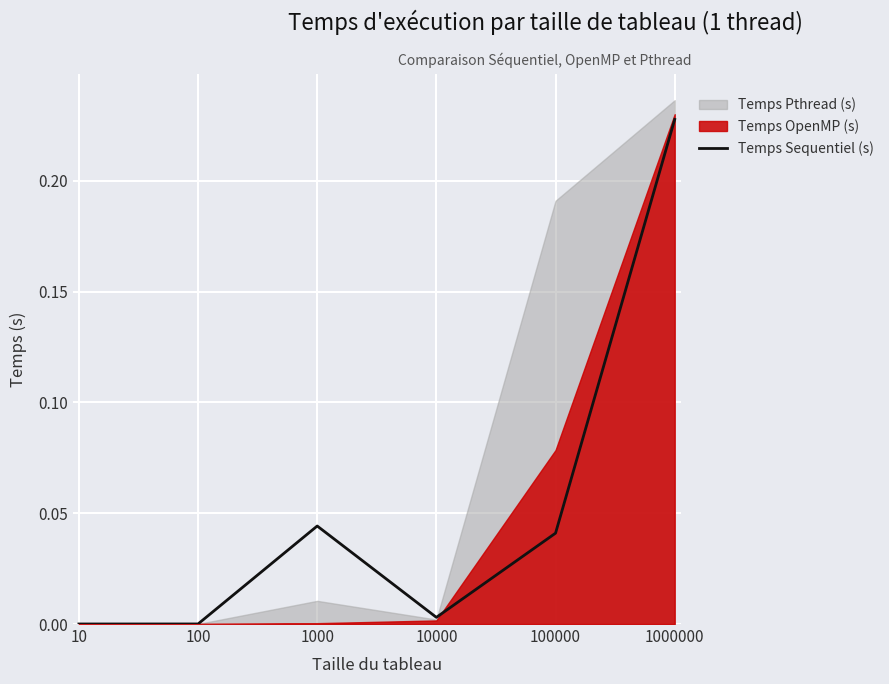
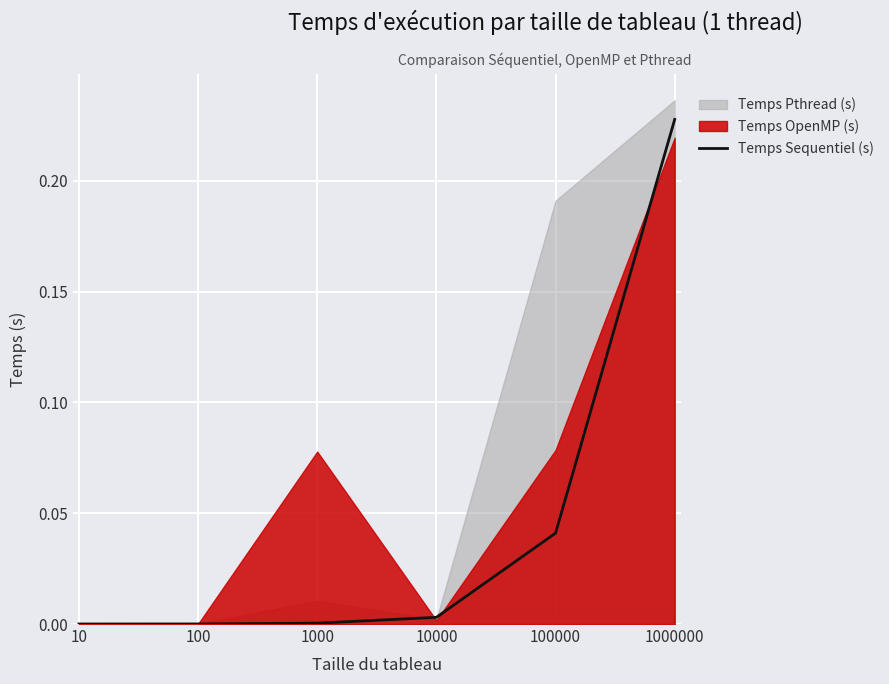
Temps Sequentiel (s), 1000: 0.044 -> 0.000
Temps OpenMP (s), 1000: 0.000 -> 0.078
Temps OpenMP (s), 1000000: 0.230 -> 0.219
